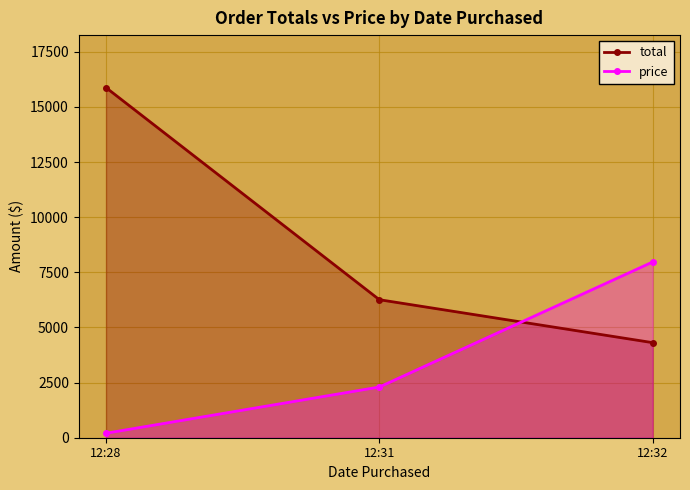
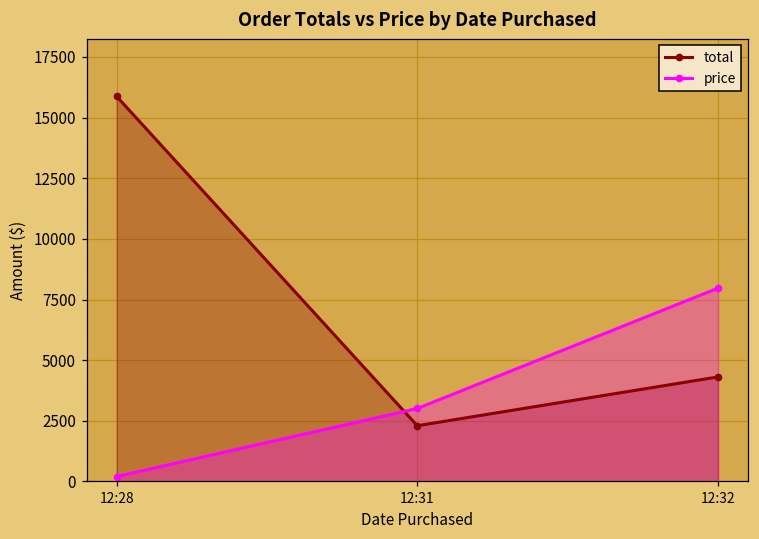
total, 12:31: 6300 -> 2300
price, 12:31: 2300 -> 3000
